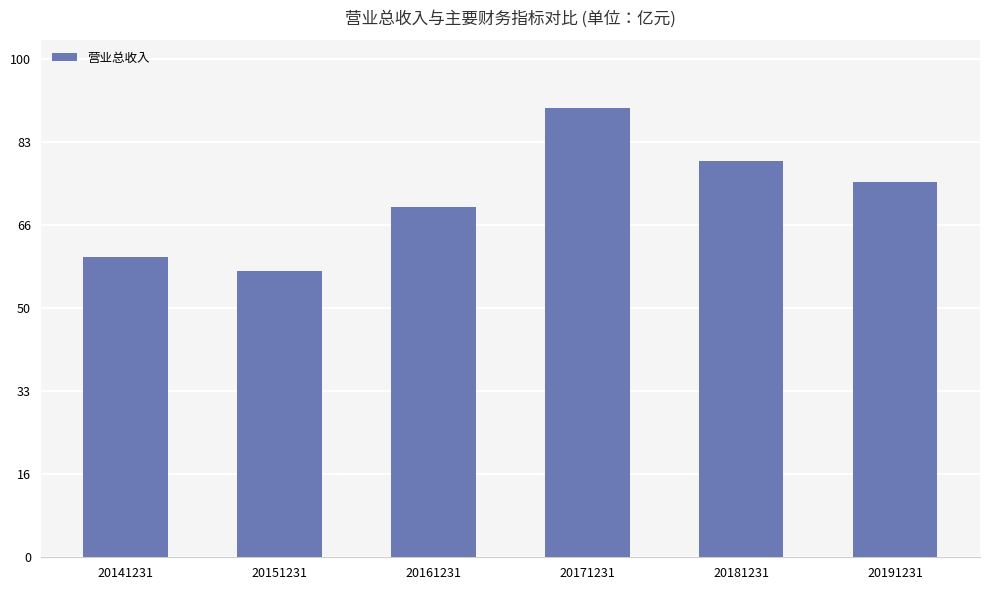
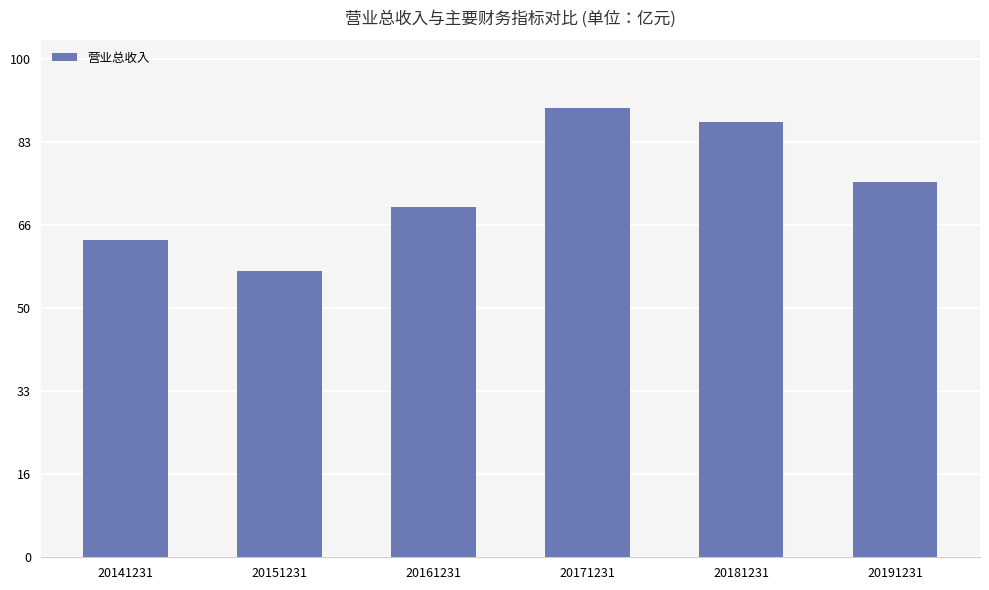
20141231: 60 -> 64
20181231: 79 -> 87
